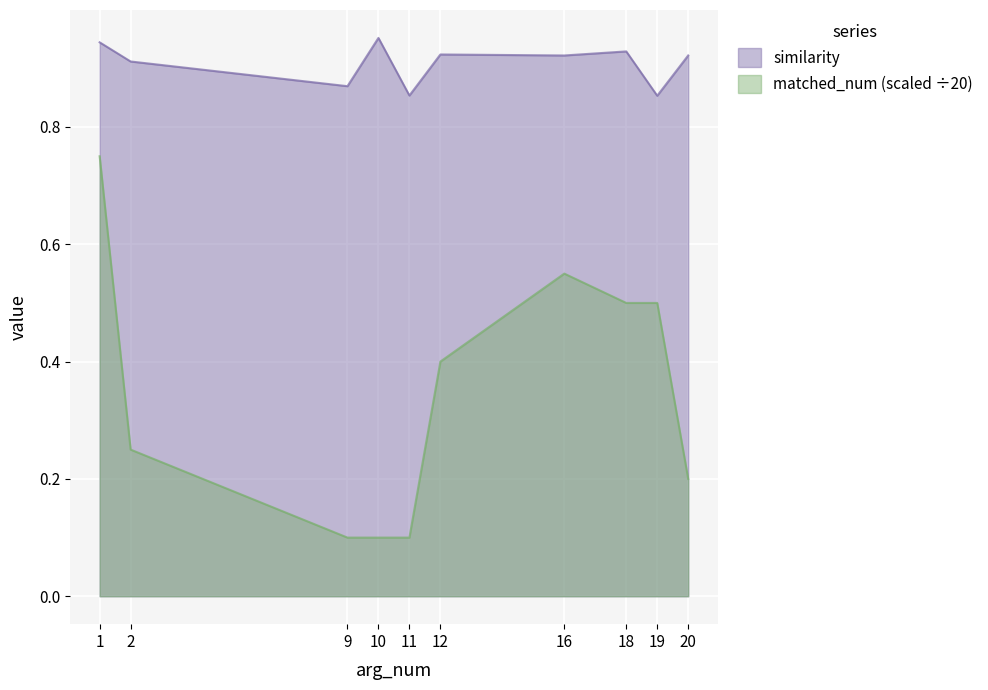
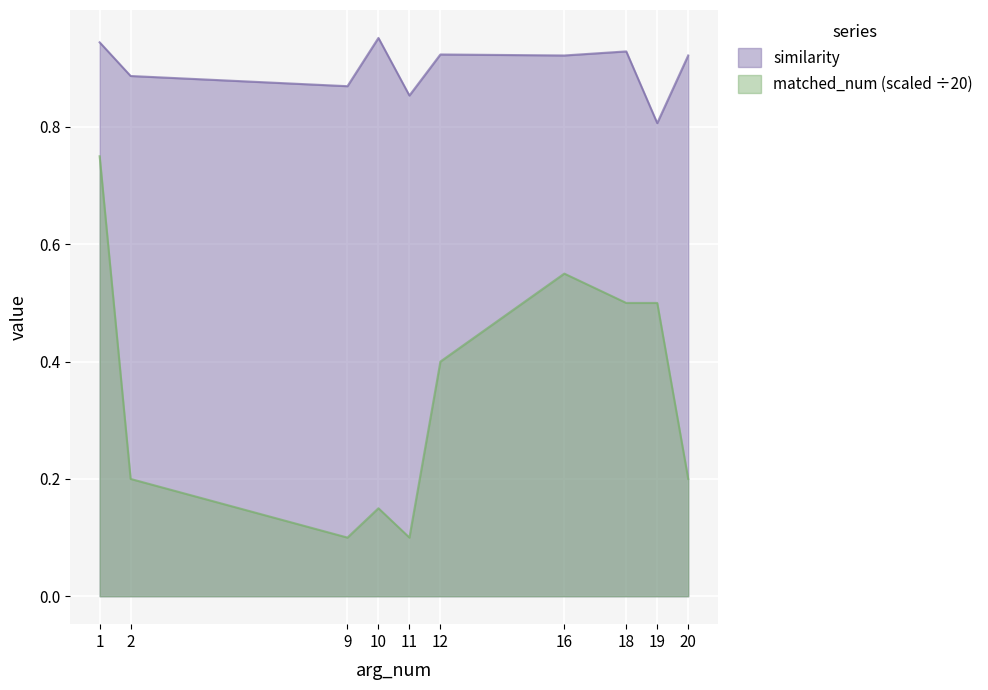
similarity, 2: 0.91 -> 0.89
matched_num (scaled ÷20), 2: 0.25 -> 0.20
matched_num (scaled ÷20), 10: 0.10 -> 0.15
similarity, 19: 0.85 -> 0.81
